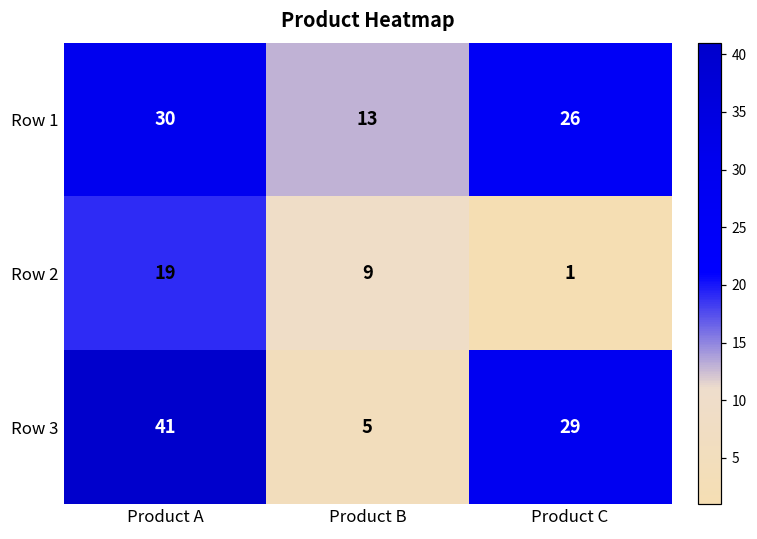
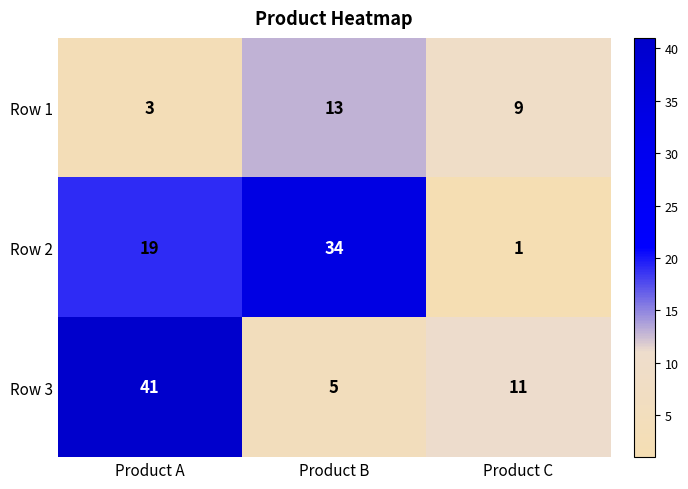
Row 1, Product A: 30 -> 3
Row 1, Product C: 26 -> 9
Row 2, Product B: 9 -> 34
Row 3, Product C: 29 -> 11
